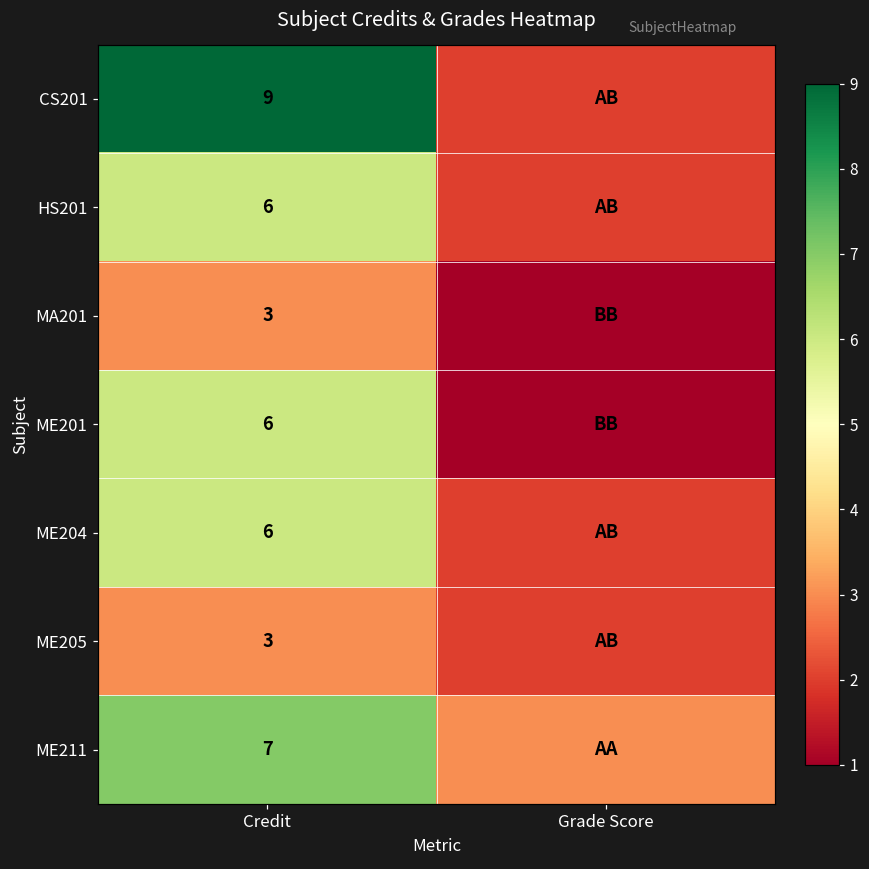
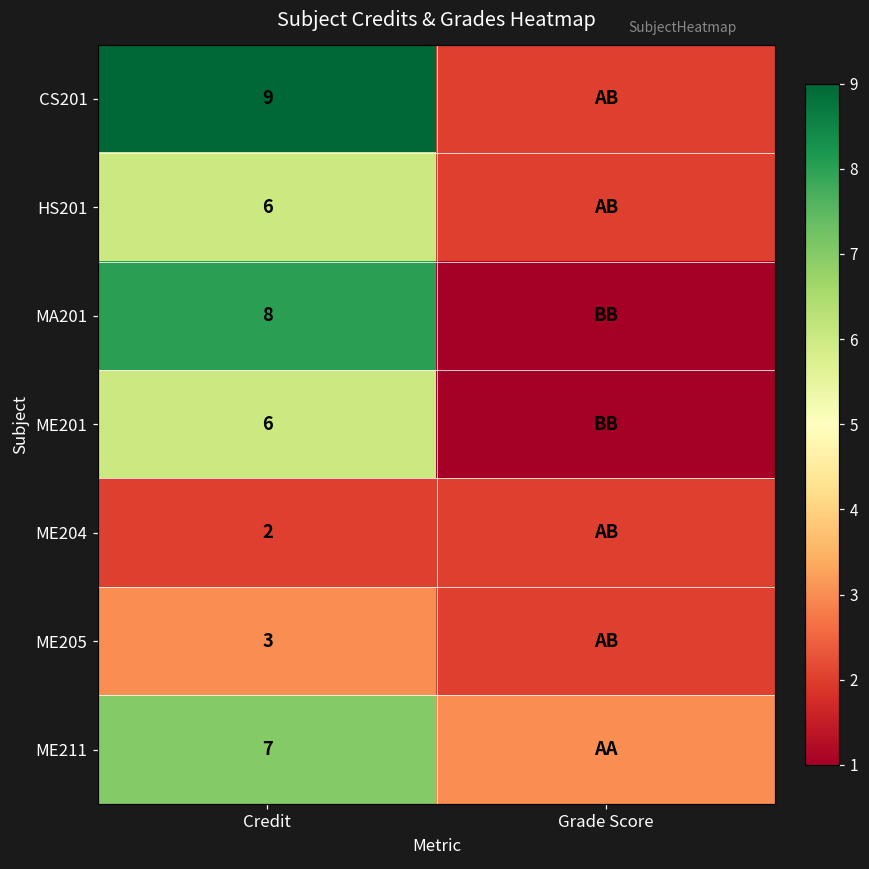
MA201, Credit: 3 -> 8
ME204, Credit: 6 -> 2
